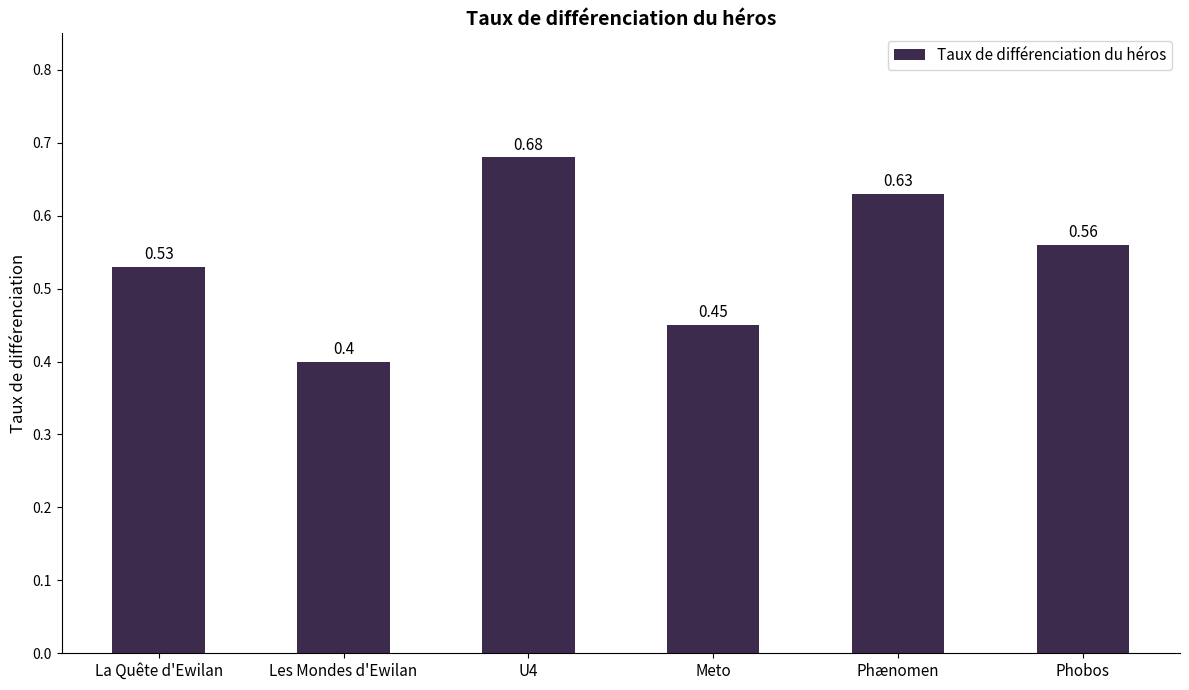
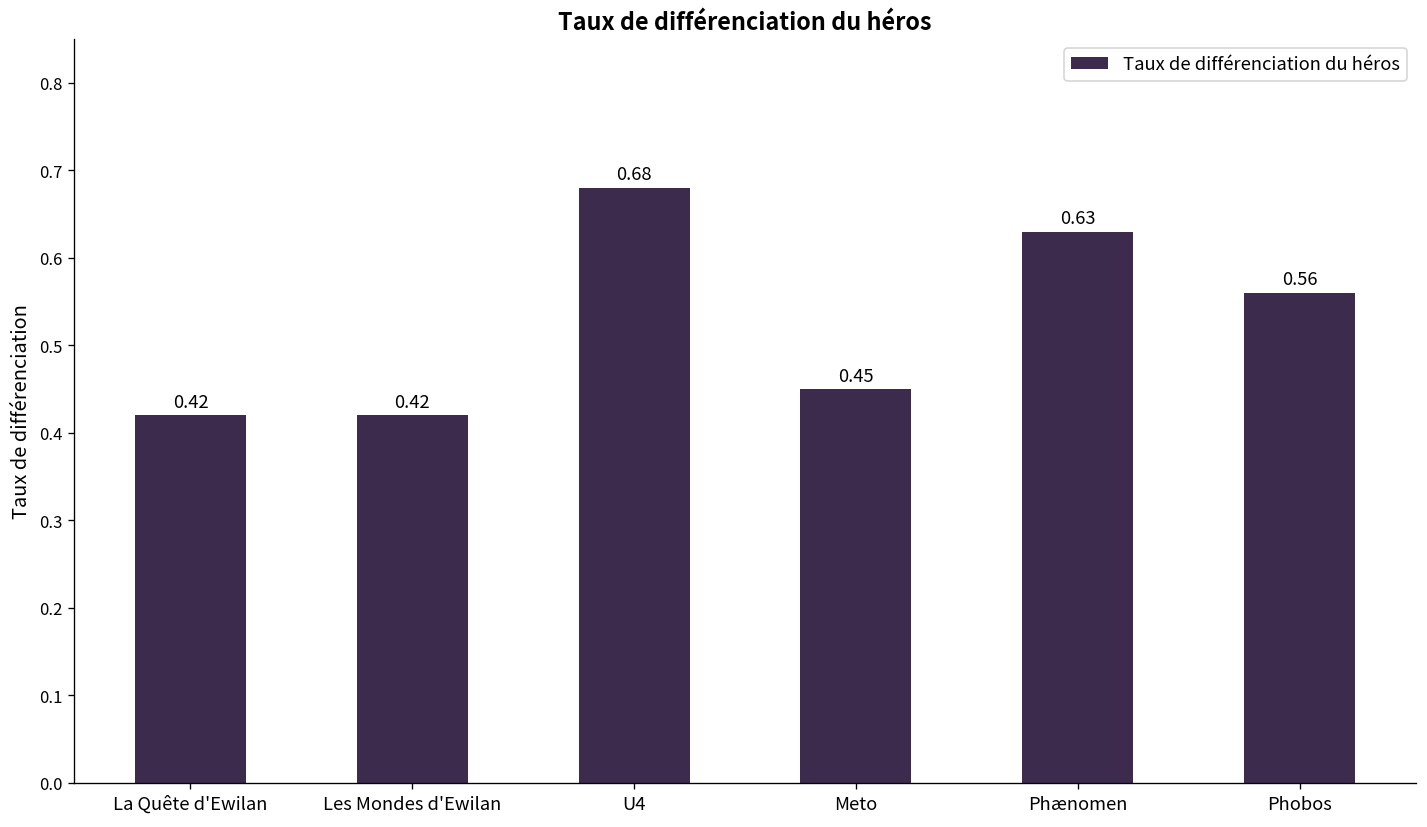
La Quête d'Ewilan: 0.53 -> 0.42
Les Mondes d'Ewilan: 0.4 -> 0.42
